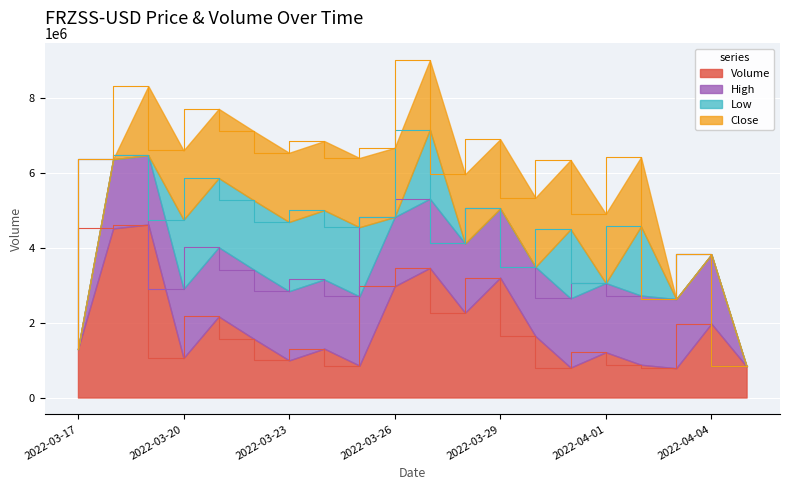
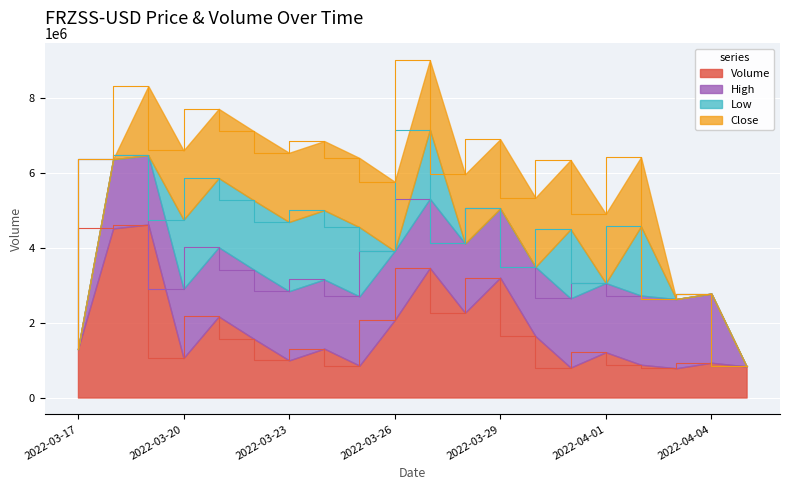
Volume, 2022-03-26: 3000000 -> 2100000
Volume, 2022-04-04: 2000000 -> 900000
